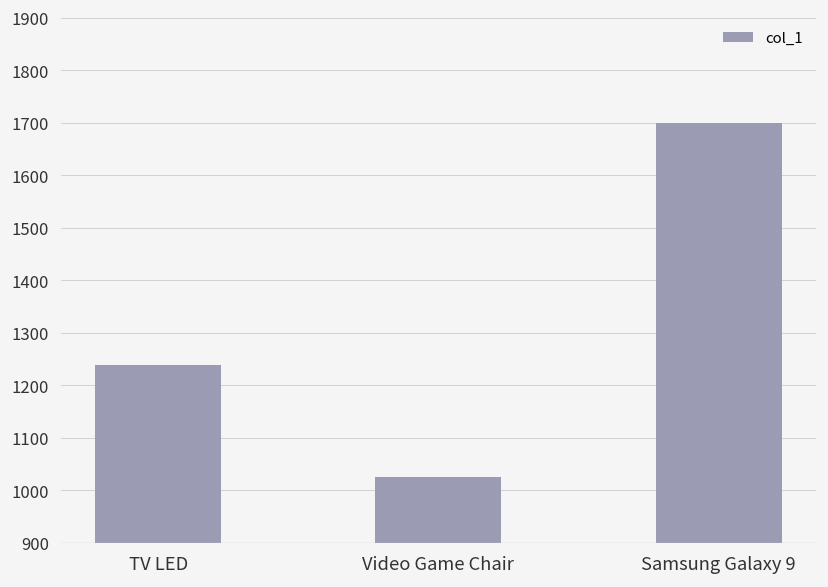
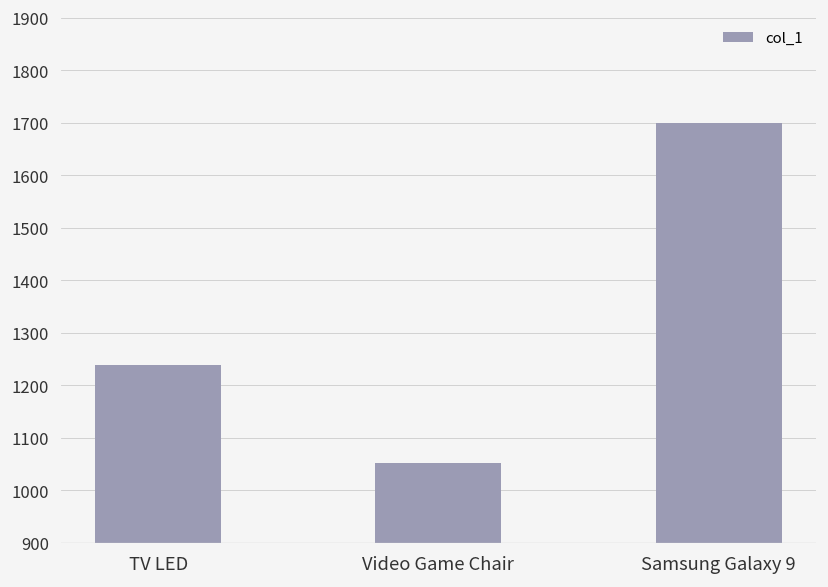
Video Game Chair: 1030 -> 1050
